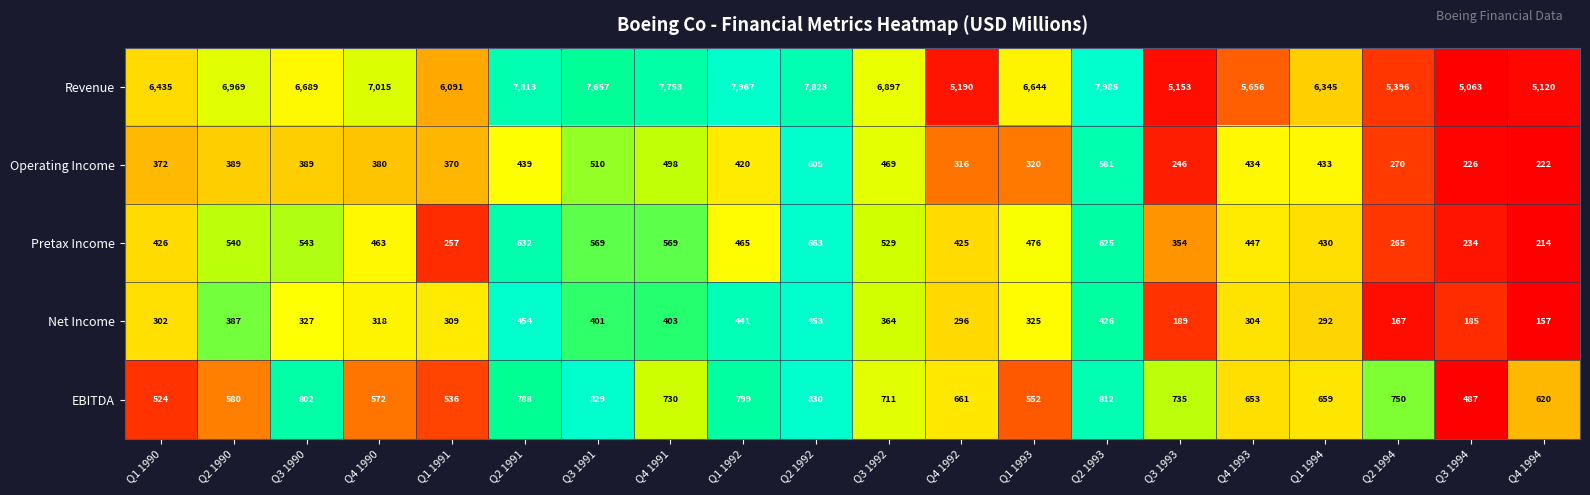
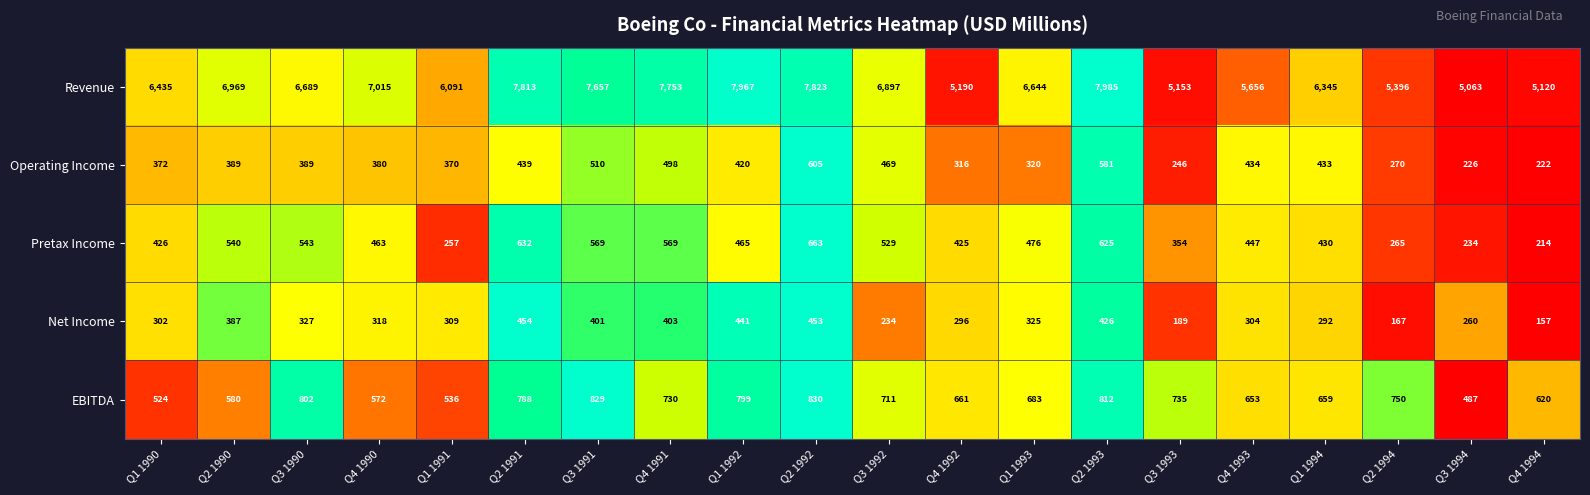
Net Income, Q3 1992: 364 -> 234
Net Income, Q3 1994: 185 -> 260
EBITDA, Q1 1993: 552 -> 683
